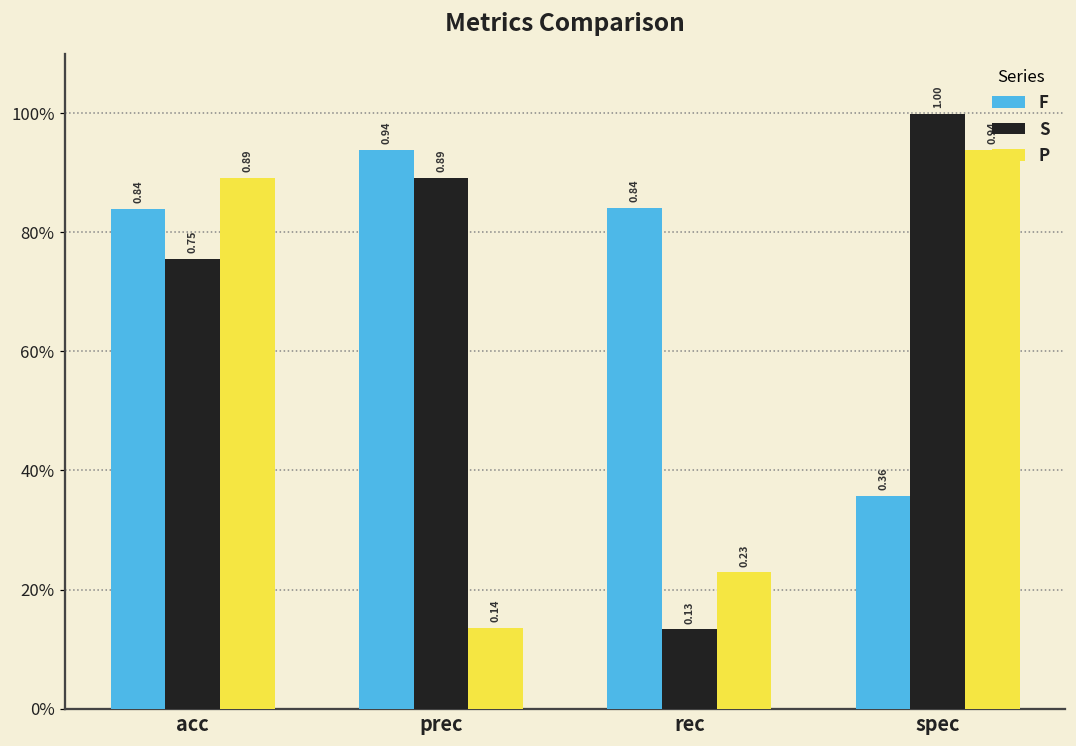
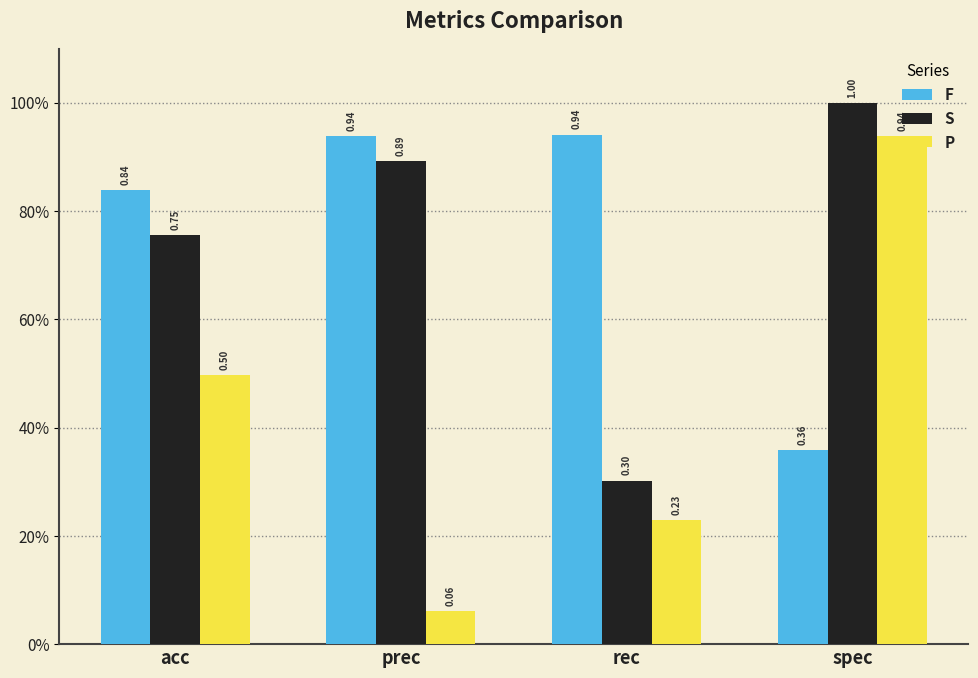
P, acc: 0.89 -> 0.50
P, prec: 0.14 -> 0.06
F, rec: 0.84 -> 0.94
S, rec: 0.13 -> 0.30
